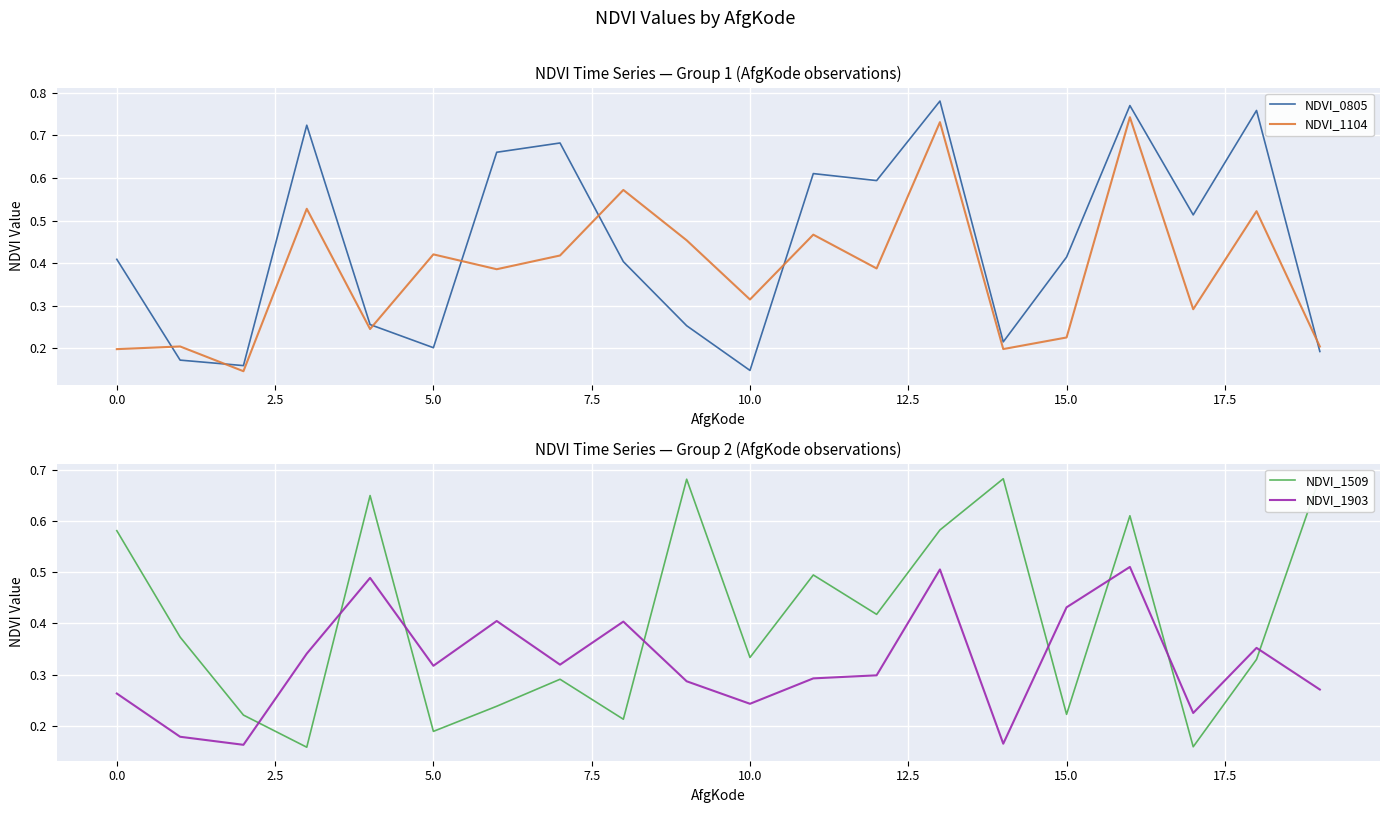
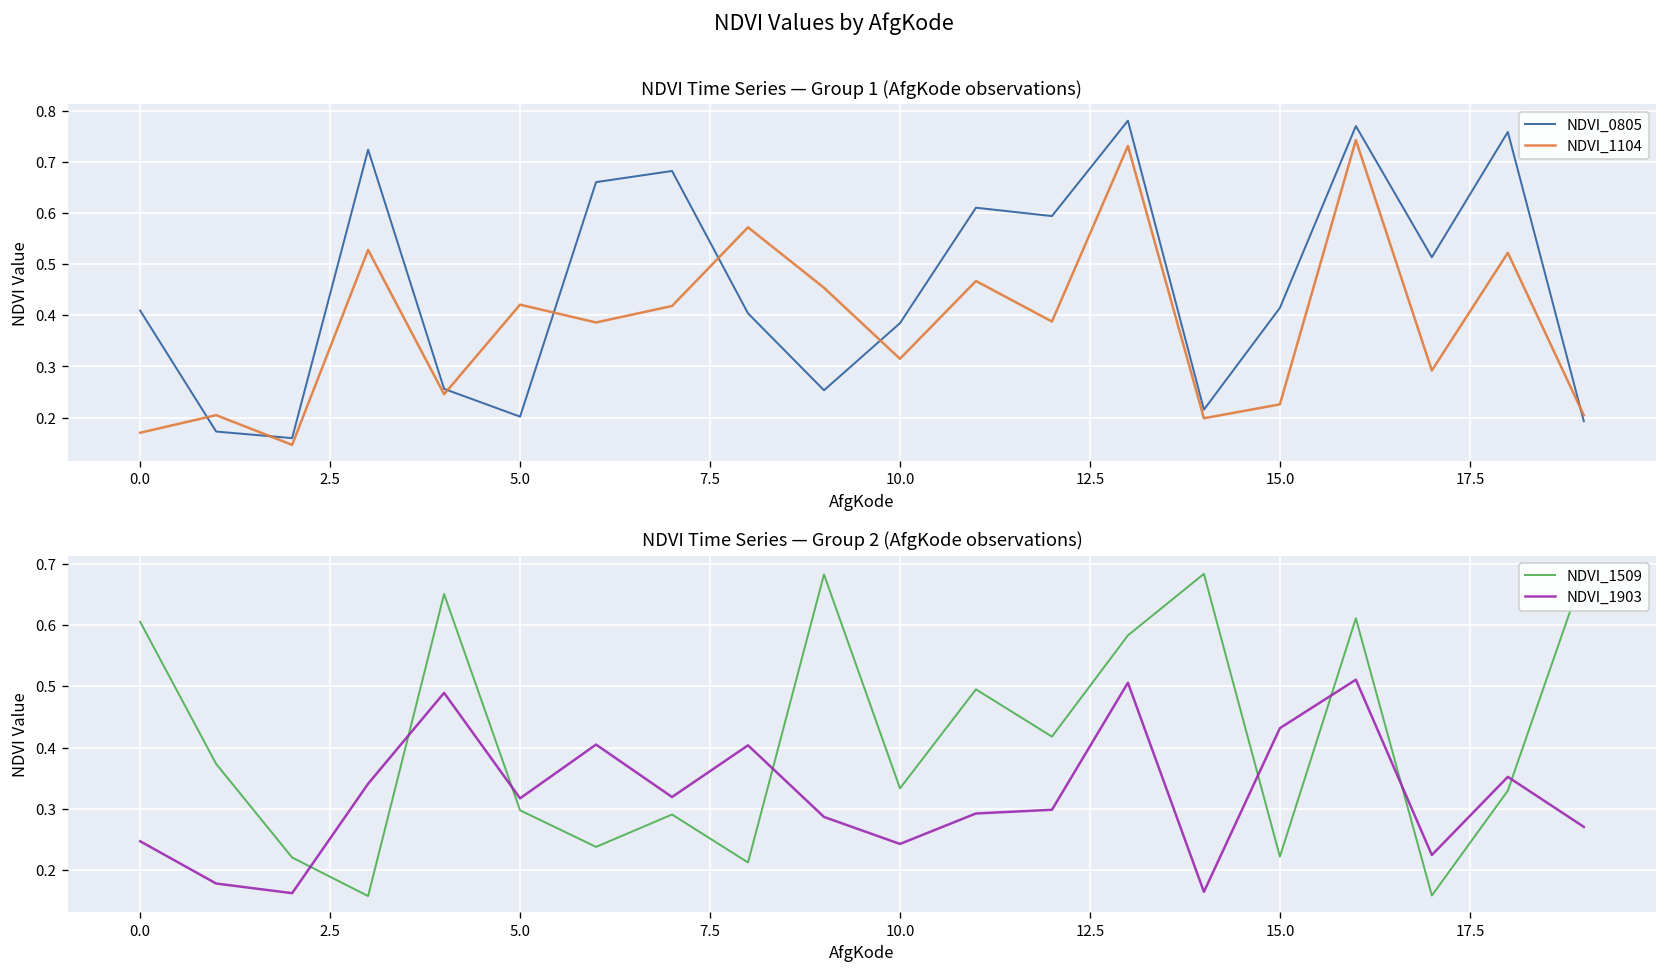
NDVI Time Series — Group 1 (AfgKode observations), NDVI_1104, 0.0: 0.20 -> 0.17
NDVI Time Series — Group 1 (AfgKode observations), NDVI_0805, 10.0: 0.15 -> 0.38
NDVI Time Series — Group 2 (AfgKode observations), NDVI_1509, 0.0: 0.58 -> 0.61
NDVI Time Series — Group 2 (AfgKode observations), NDVI_1903, 0.0: 0.26 -> 0.25
NDVI Time Series — Group 2 (AfgKode observations), NDVI_1509, 5.0: 0.19 -> 0.30
